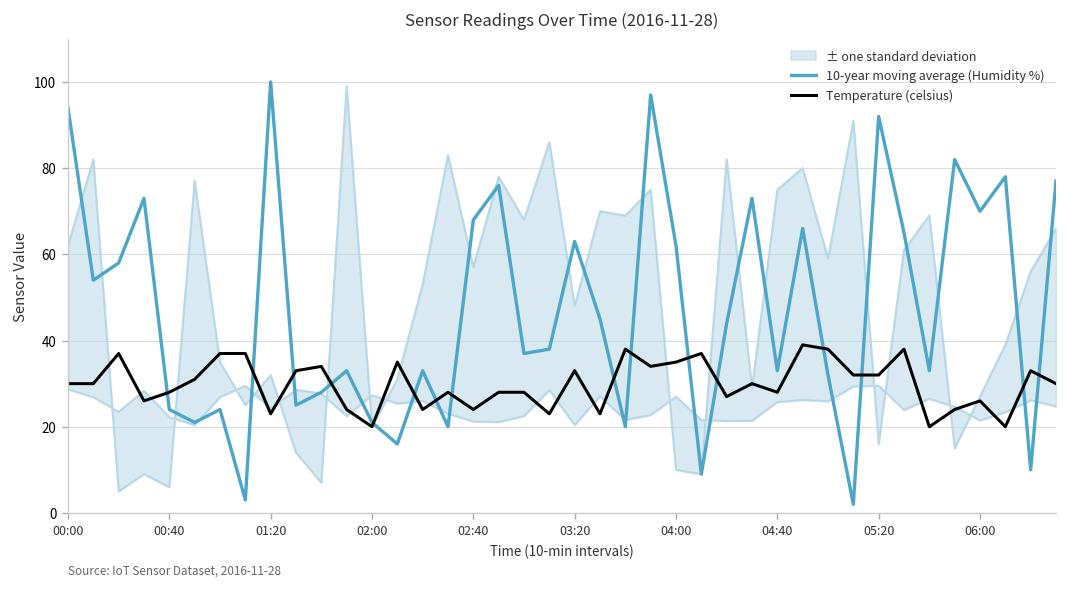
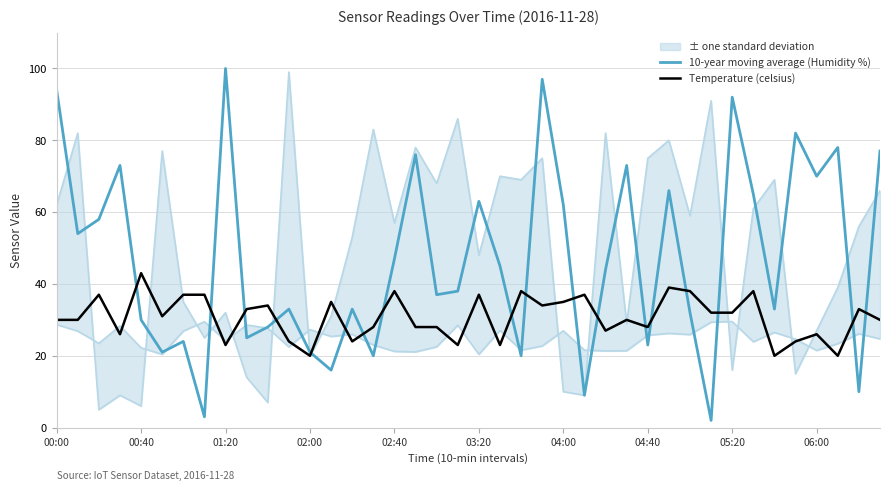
10-year moving average (Humidity %), 00:40: 24 -> 30
Temperature (celsius), 00:40: 28 -> 43
10-year moving average (Humidity %), 02:40: 68 -> 47
Temperature (celsius), 02:40: 24 -> 38
Temperature (celsius), 03:20: 33 -> 37
10-year moving average (Humidity %), 04:40: 33 -> 23
